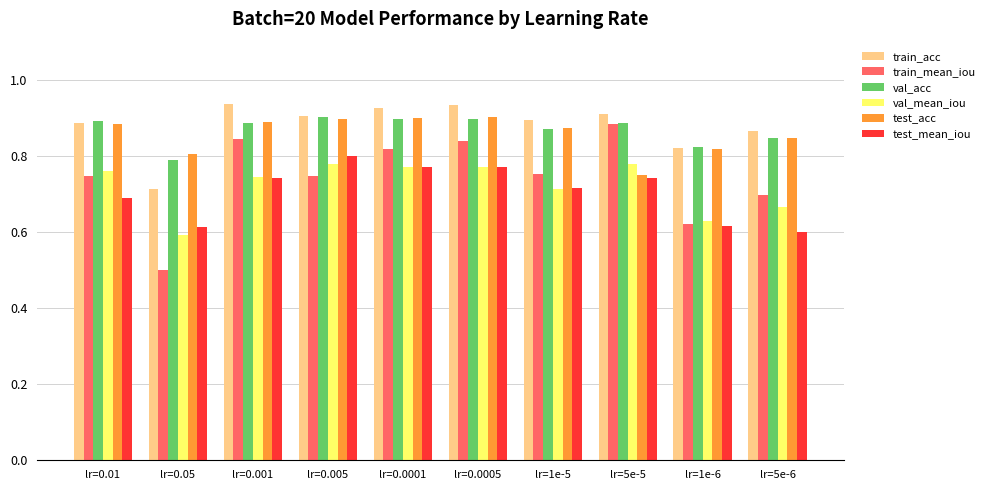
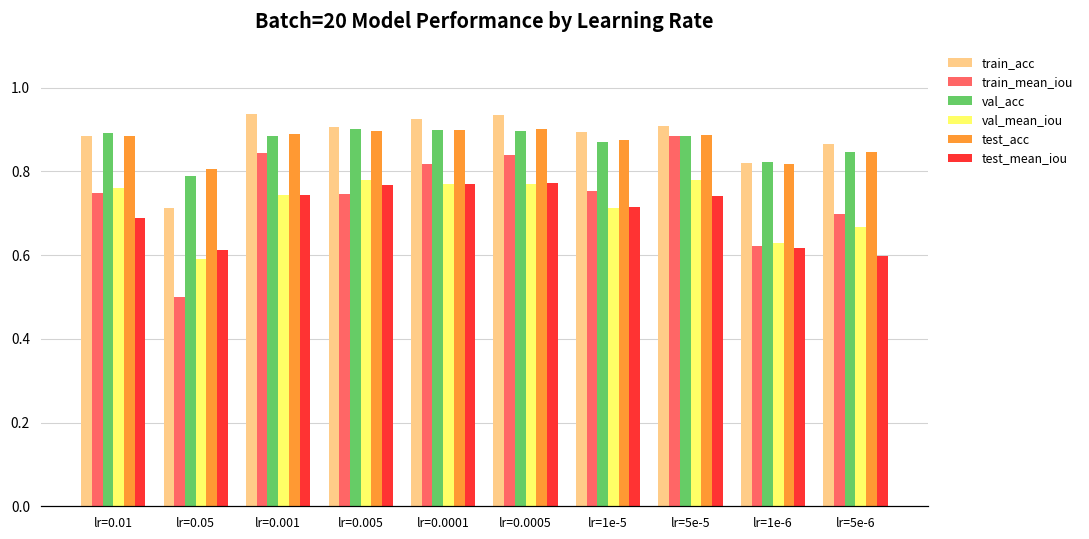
test_mean_iou, lr=0.005: 0.80 -> 0.77
test_acc, lr=5e-5: 0.75 -> 0.89
